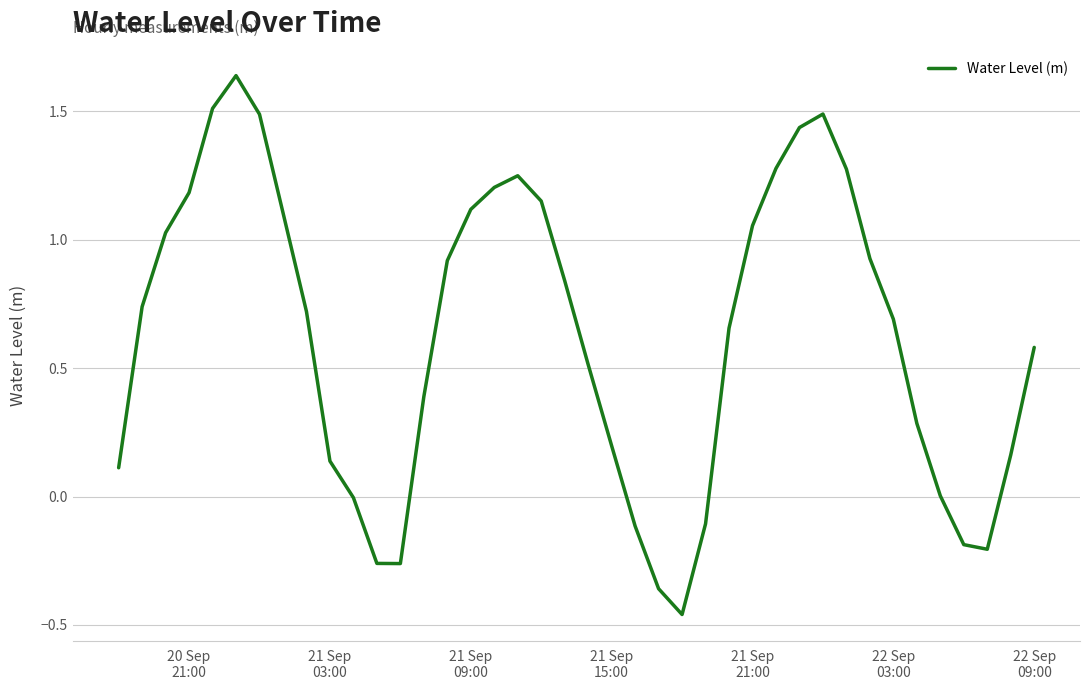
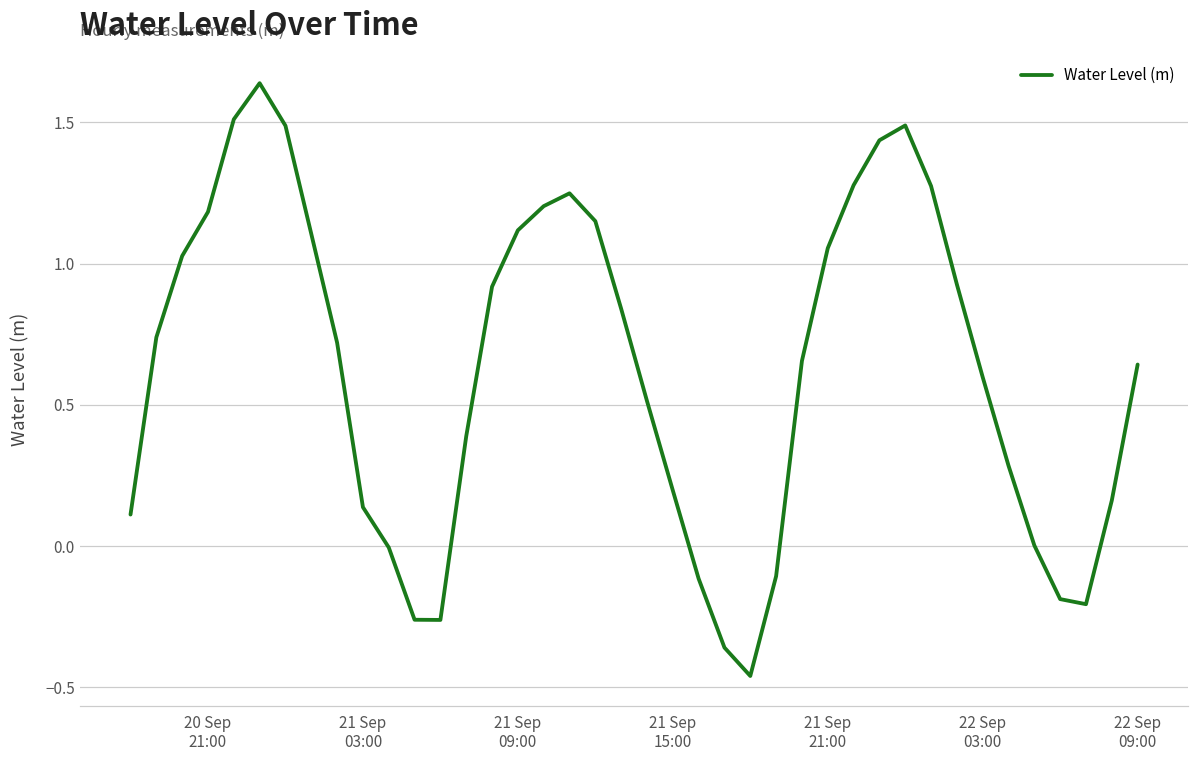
22 Sep 03:00: 0.69 -> 0.60
22 Sep 09:00: 0.58 -> 0.64
